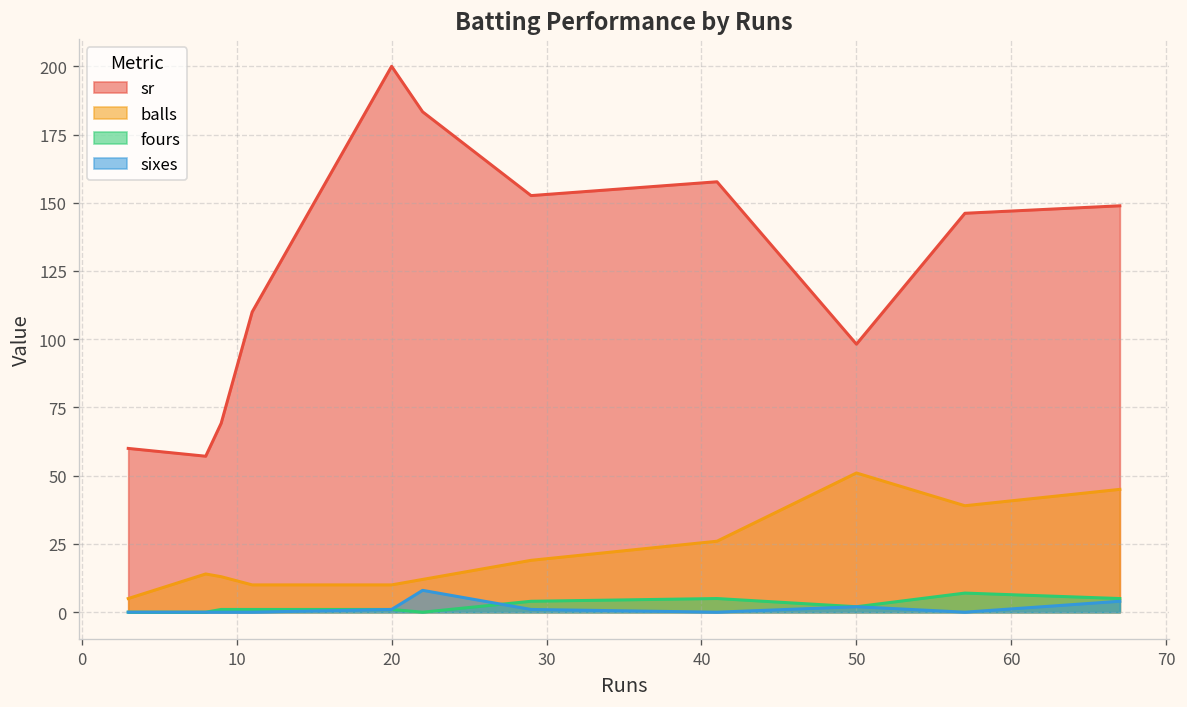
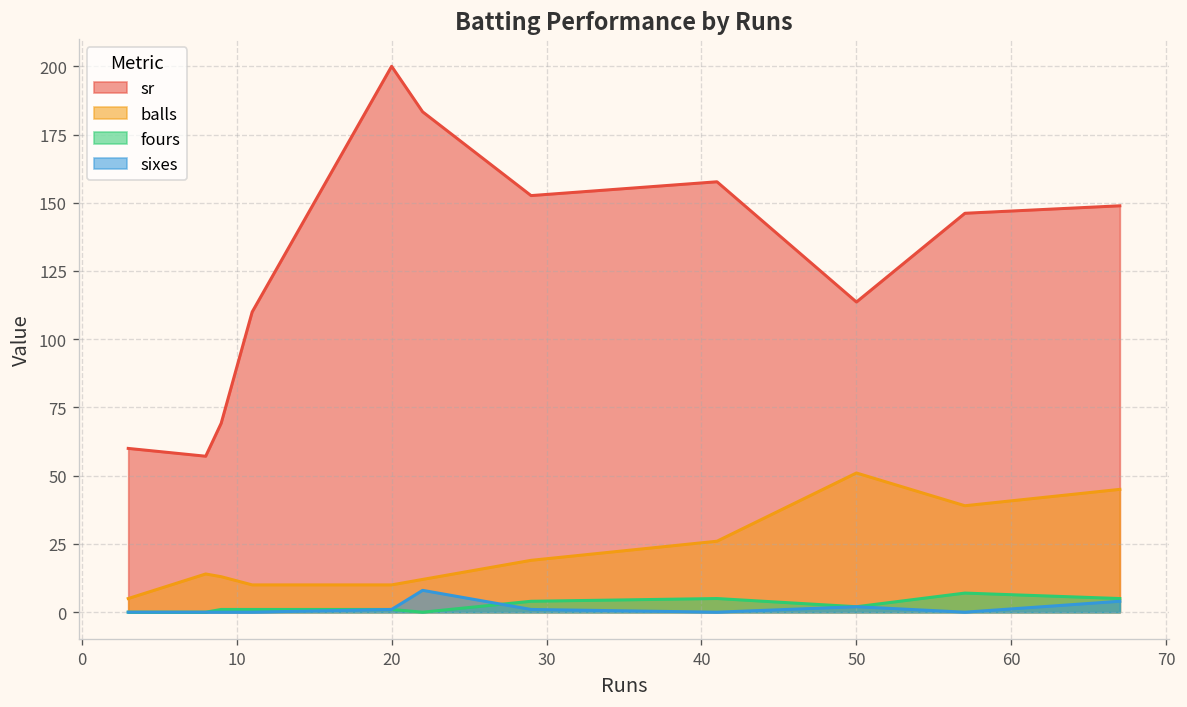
sr, 50: 98 -> 114
